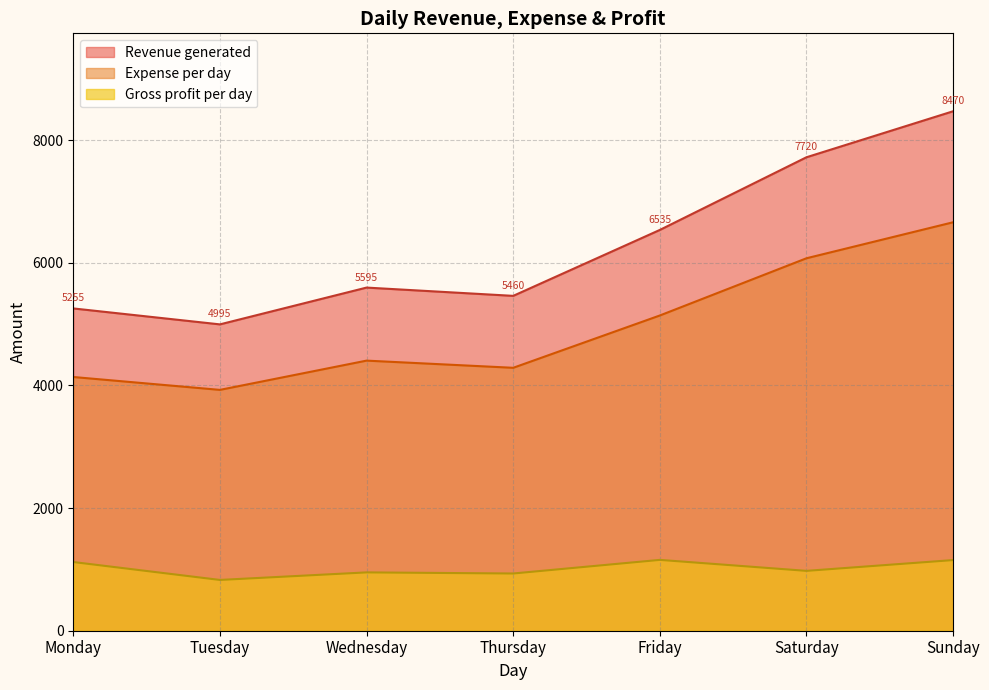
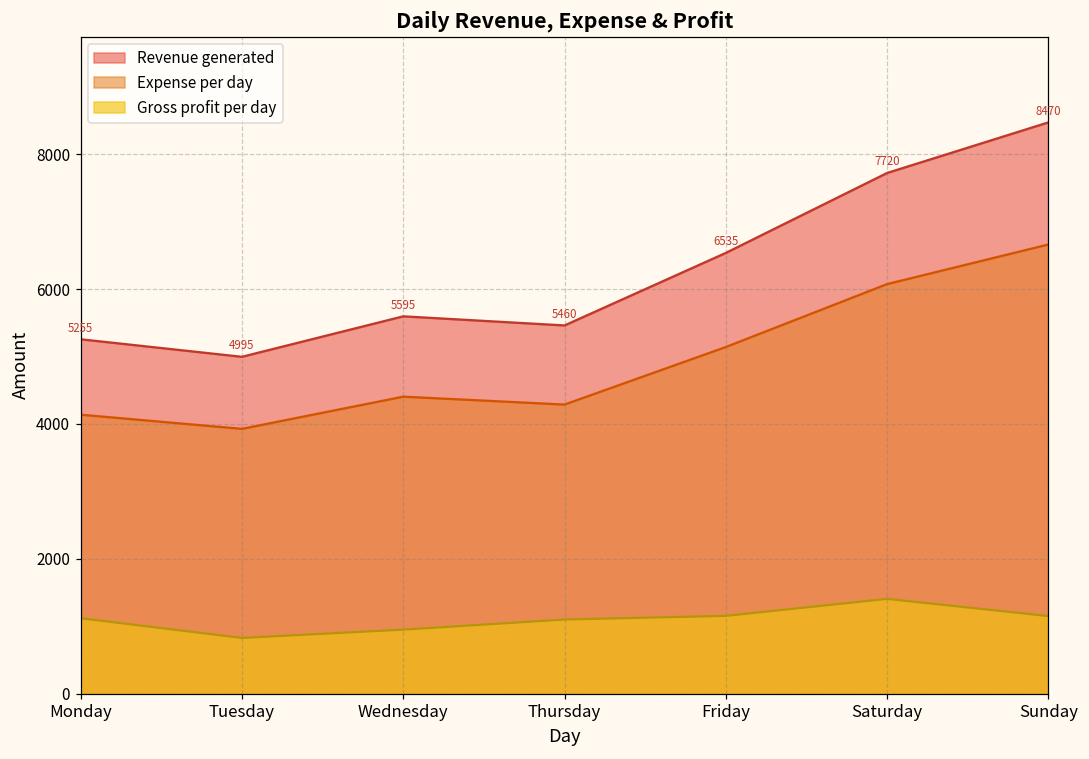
Gross profit per day, Thursday: 900 -> 1100
Gross profit per day, Saturday: 1000 -> 1400
